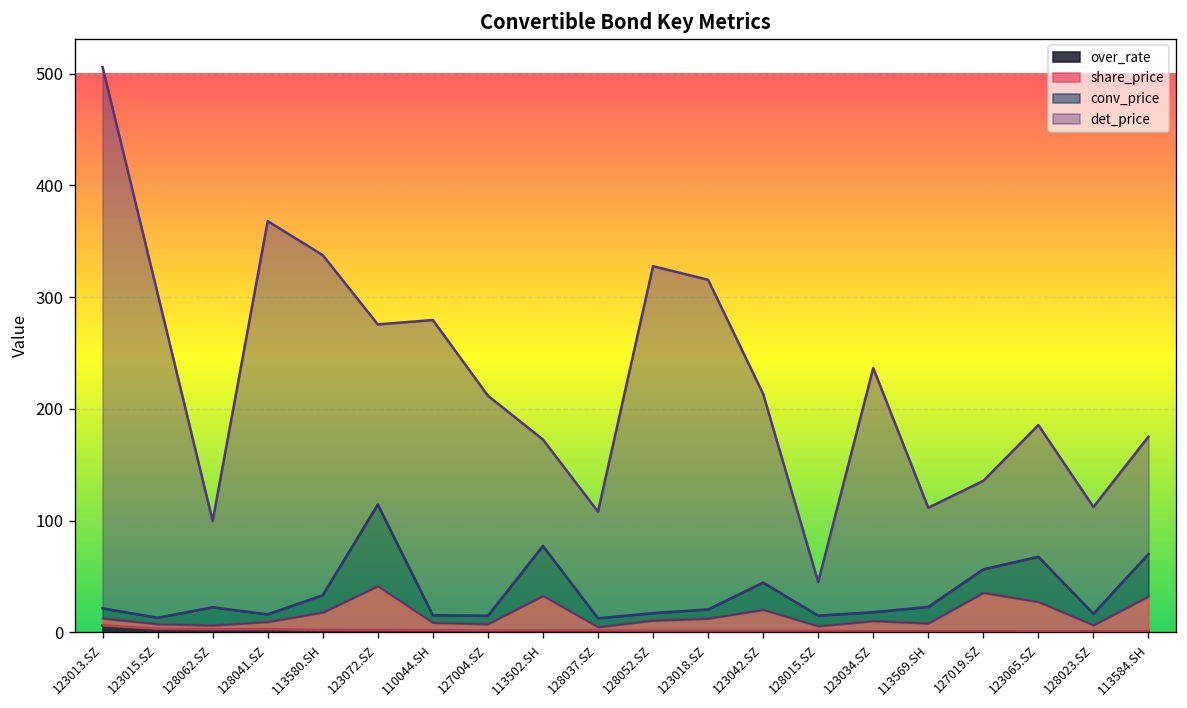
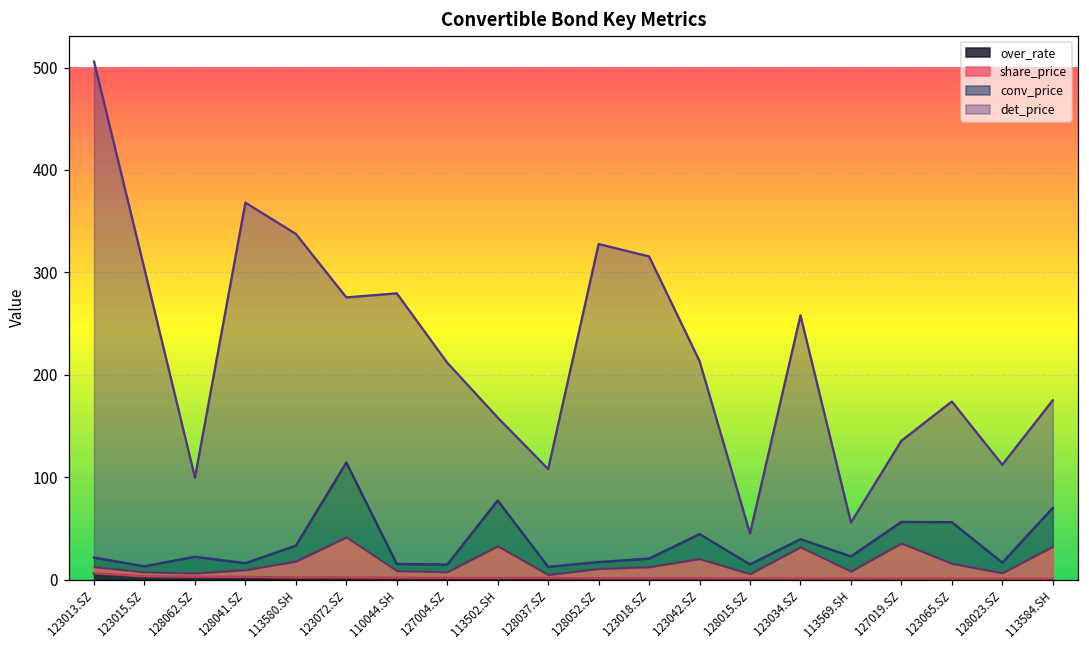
det_price, 113502.SH: 100 -> 80
share_price, 123034.SZ: 10 -> 30
det_price, 113569.SH: 90 -> 30
share_price, 123065.SZ: 30 -> 10
